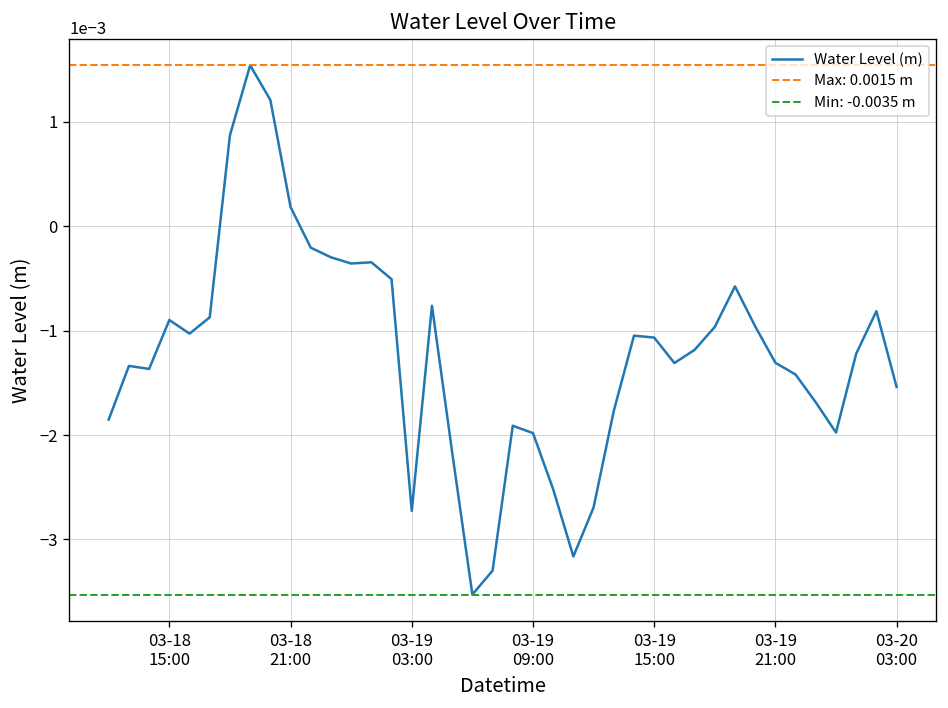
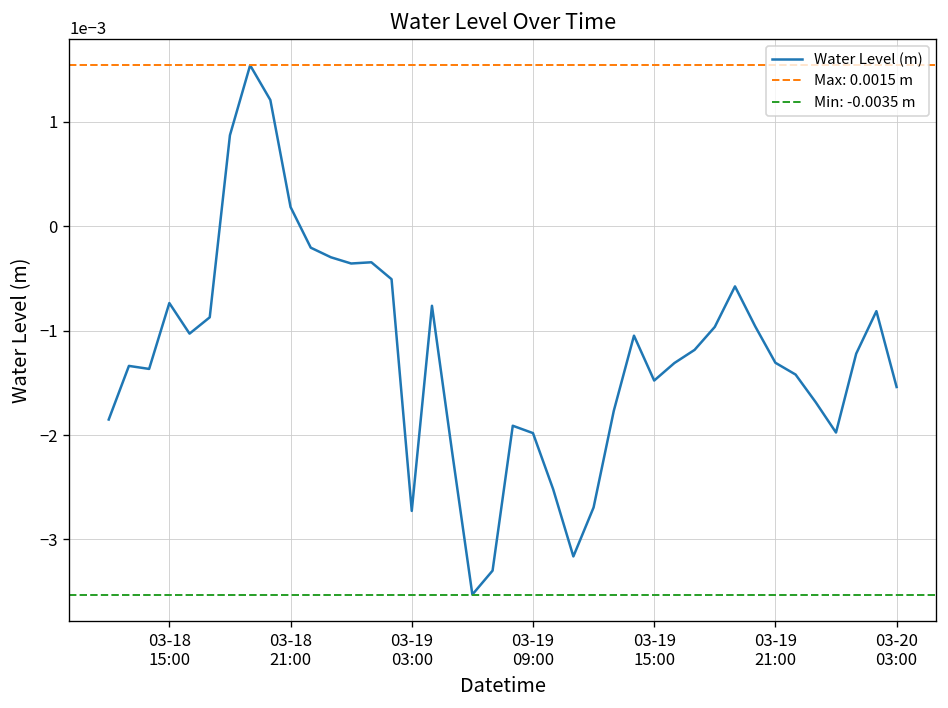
03-18 15:00: -0.0009 -> -0.0007
03-19 15:00: -0.0011 -> -0.0015
